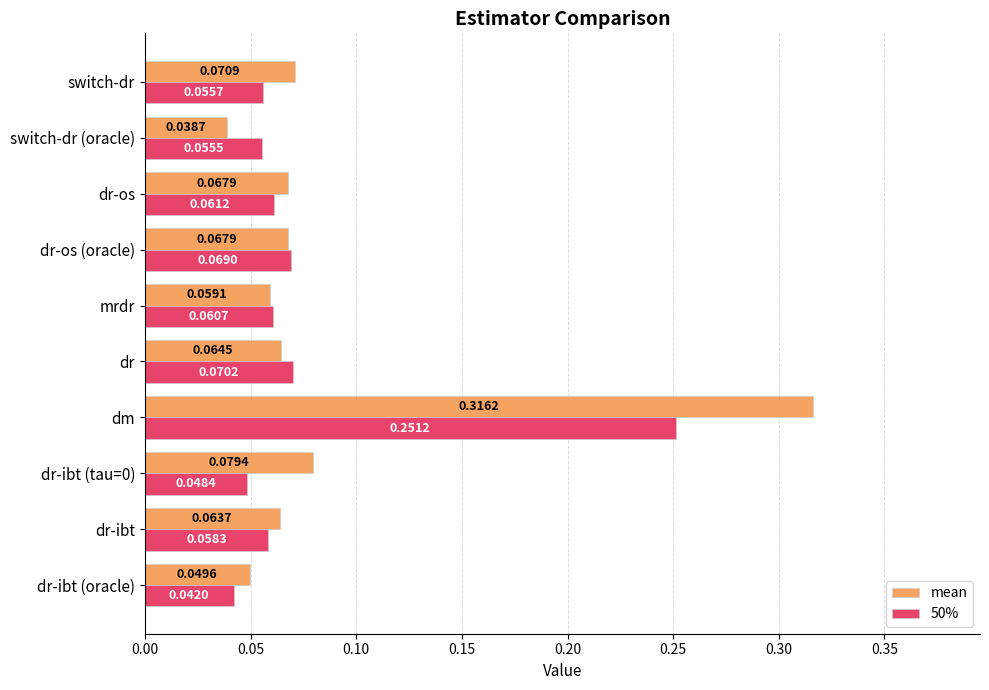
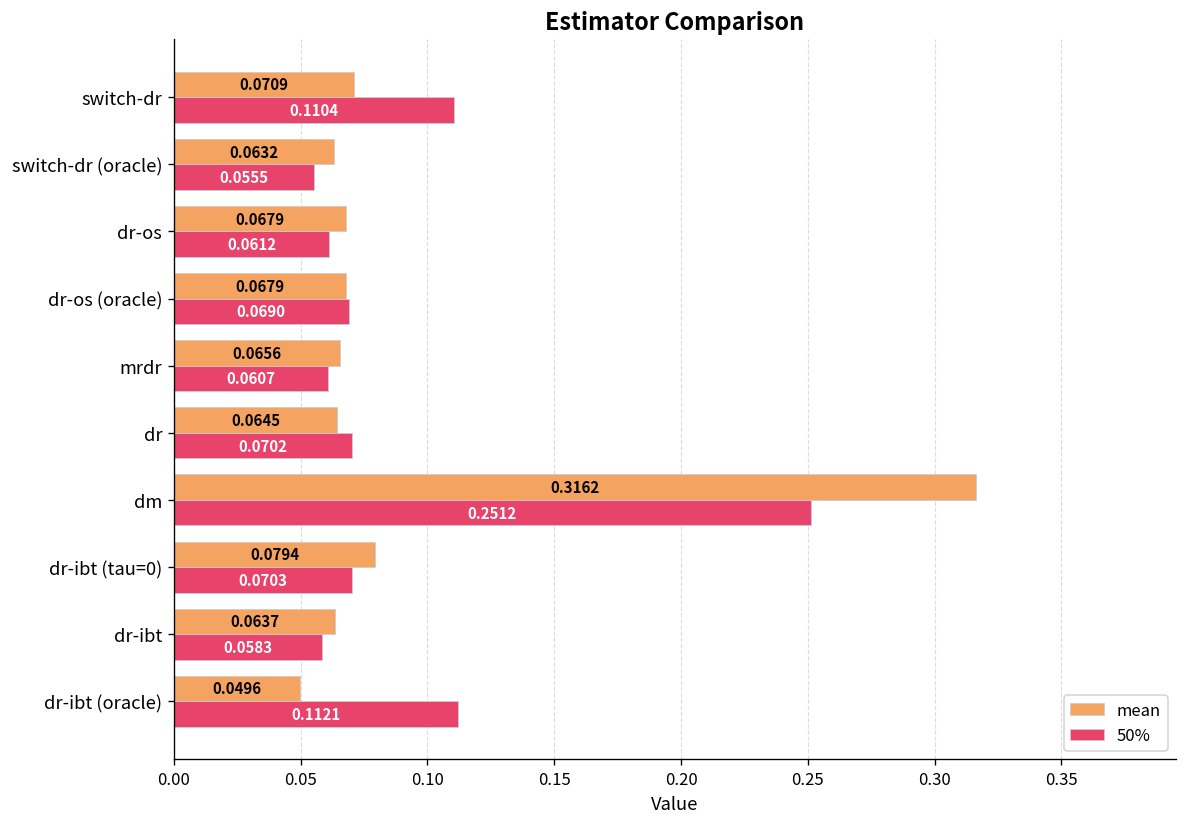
50%, switch-dr: 0.0557 -> 0.1104
mean, switch-dr (oracle): 0.0387 -> 0.0632
mean, mrdr: 0.0591 -> 0.0656
50%, dr-ibt (tau=0): 0.0484 -> 0.0703
50%, dr-ibt (oracle): 0.0420 -> 0.1121
